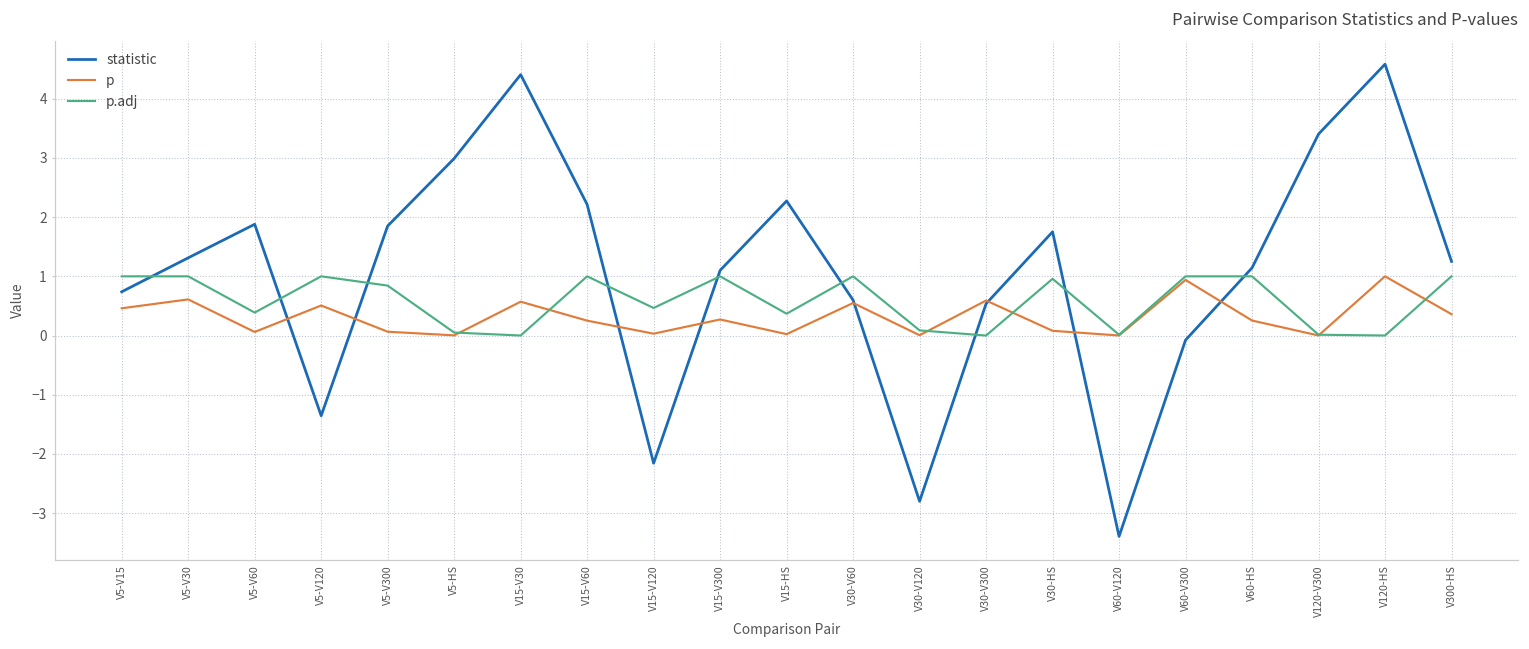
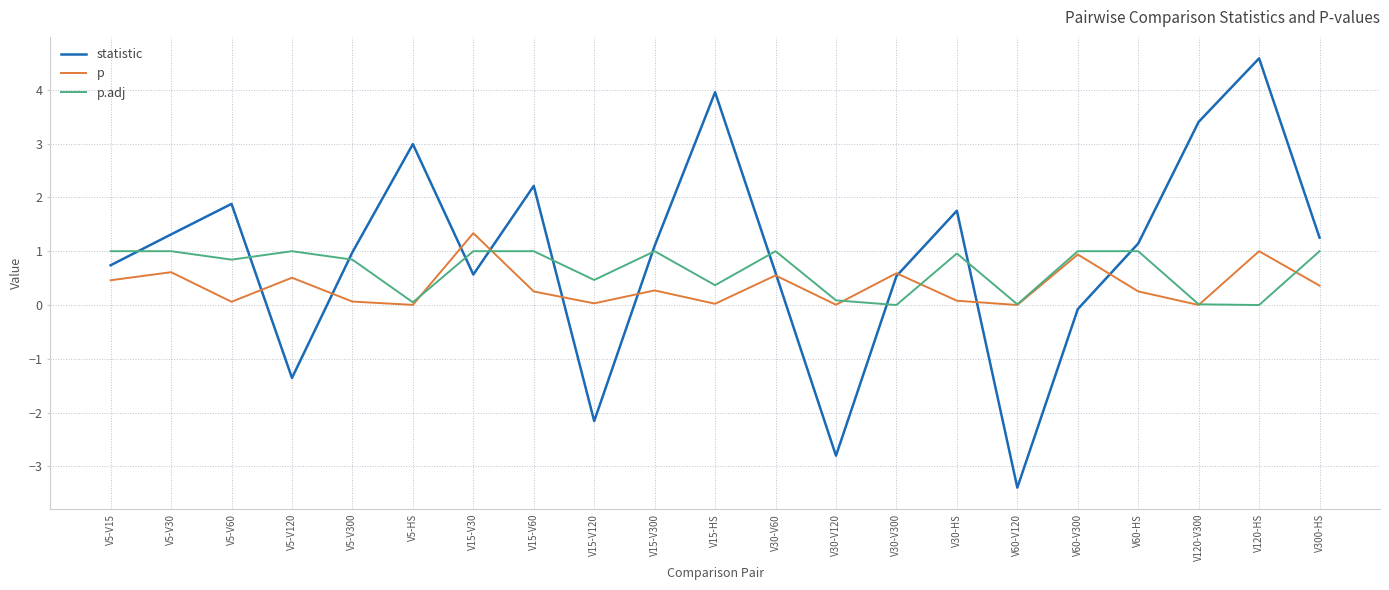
p.adj, V5-V60: 0.4 -> 0.8
statistic, V5-V300: 1.9 -> 1.0
statistic, V15-V30: 4.4 -> 0.6
p, V15-V30: 0.6 -> 1.3
p.adj, V15-V30: 0 -> 1
statistic, V15-HS: 2.3 -> 4.0
